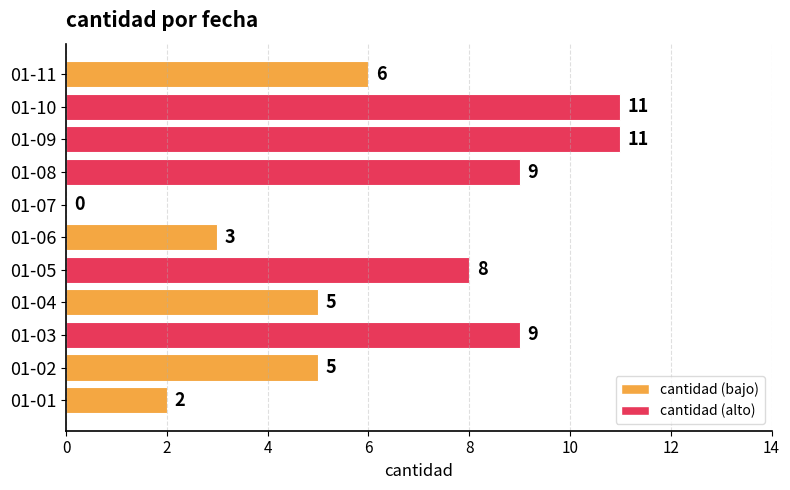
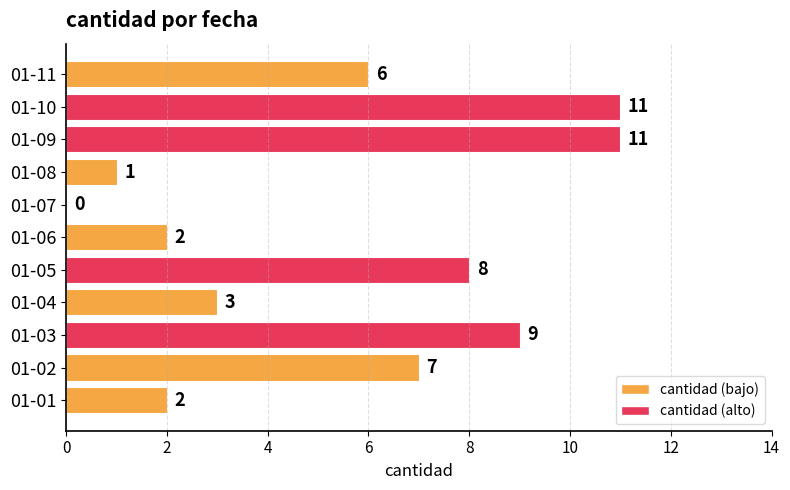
01-08: 9 -> 1
01-06: 3 -> 2
01-04: 5 -> 3
01-02: 5 -> 7
